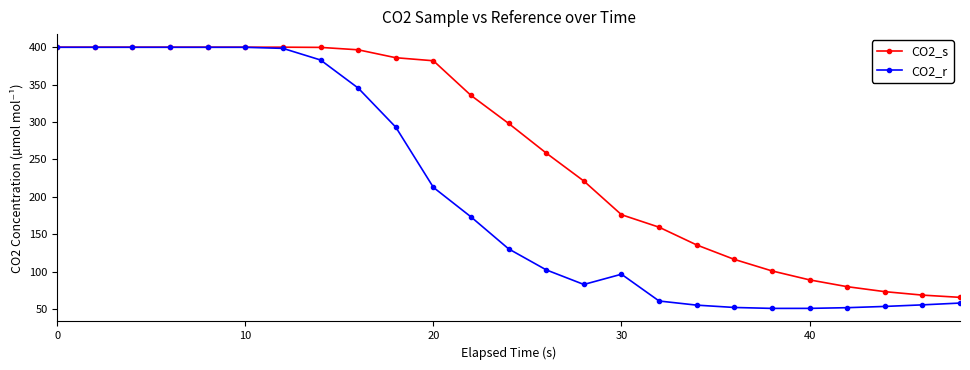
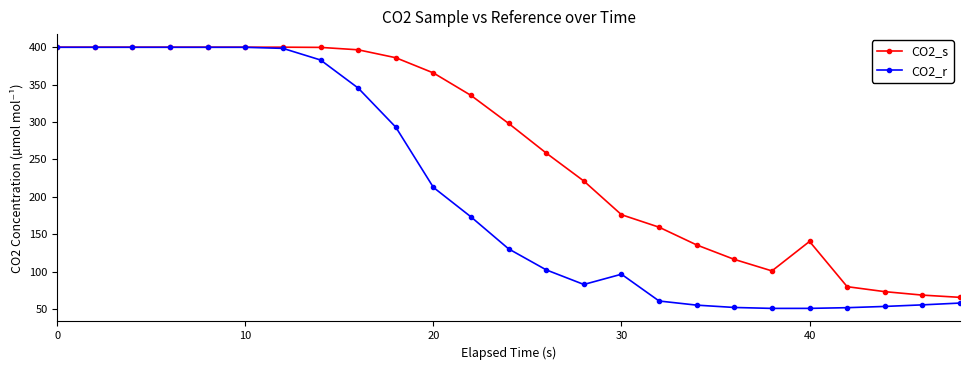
CO2_s, 20: 380 -> 370
CO2_s, 40: 90 -> 140
